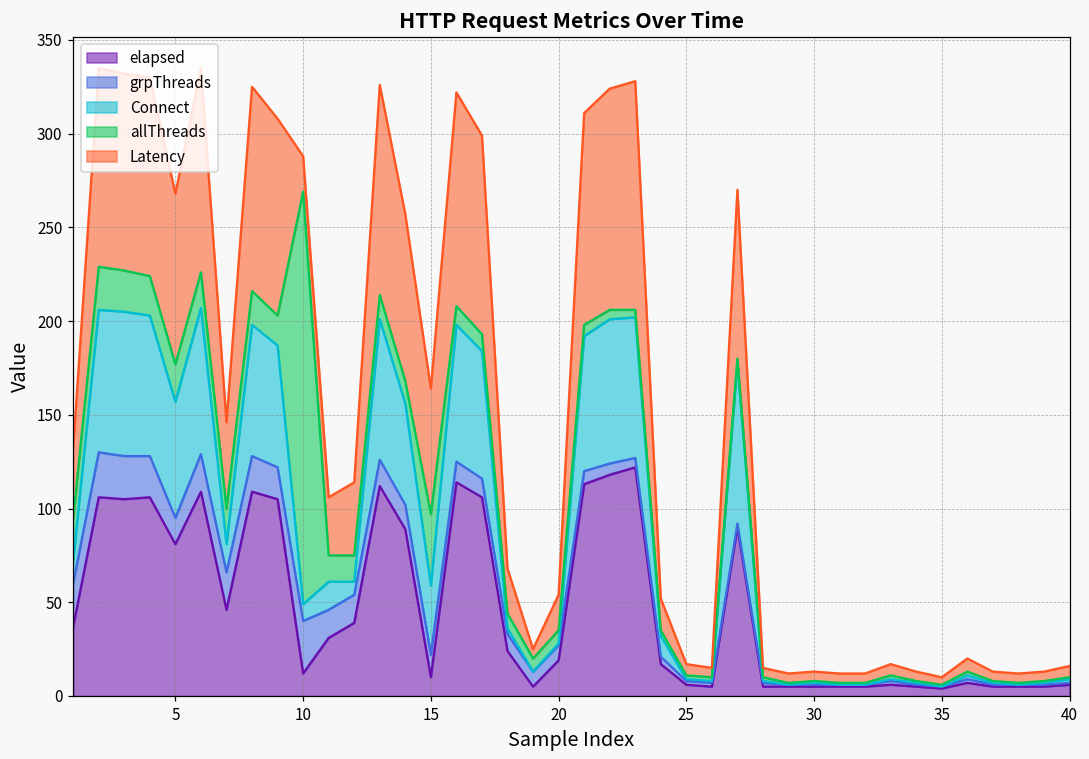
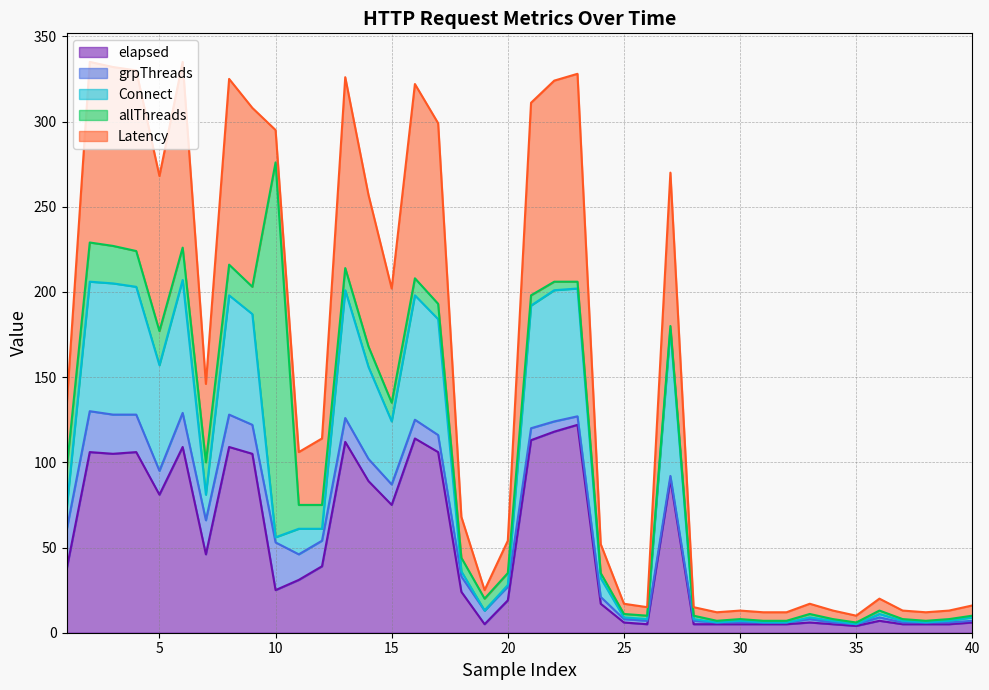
elapsed, 10: 12 -> 25
Connect, 10: 9 -> 3
elapsed, 15: 10 -> 75
allThreads, 15: 38 -> 11
